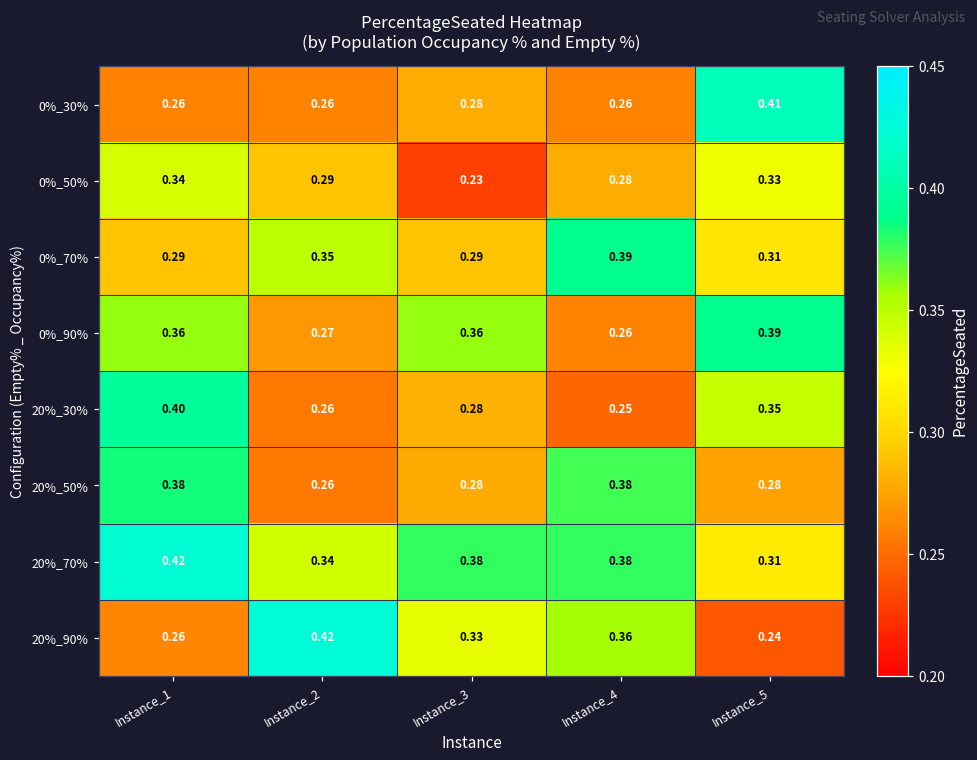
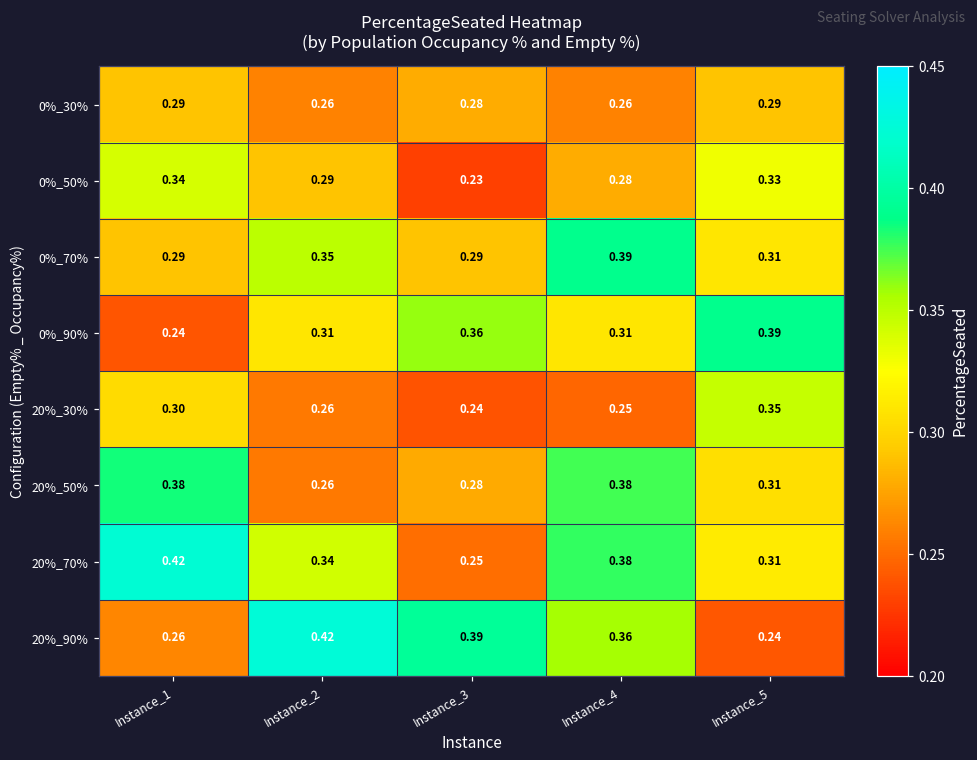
0%_30%, Instance_1: 0.26 -> 0.29
0%_30%, Instance_5: 0.41 -> 0.29
0%_90%, Instance_1: 0.36 -> 0.24
0%_90%, Instance_2: 0.27 -> 0.31
0%_90%, Instance_4: 0.26 -> 0.31
20%_30%, Instance_1: 0.40 -> 0.30
20%_30%, Instance_3: 0.28 -> 0.24
20%_50%, Instance_5: 0.28 -> 0.31
20%_70%, Instance_3: 0.38 -> 0.25
20%_90%, Instance_3: 0.33 -> 0.39
